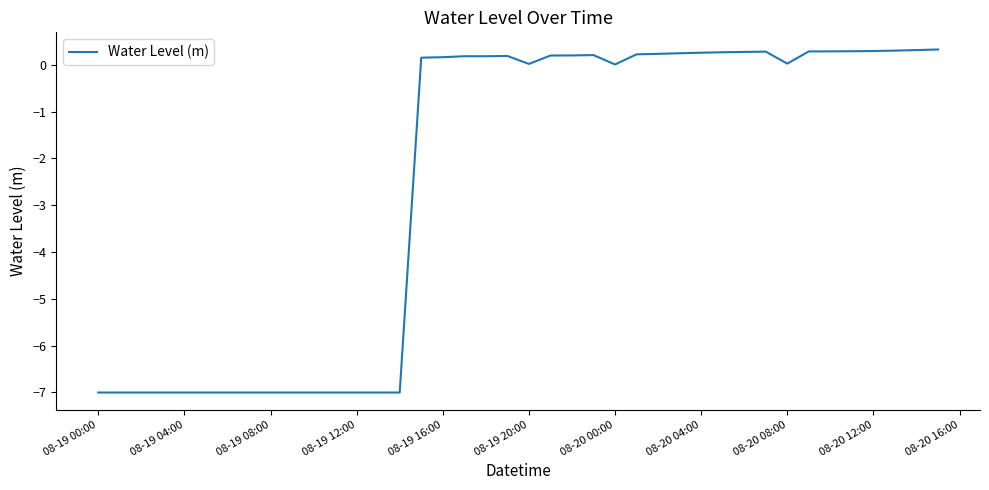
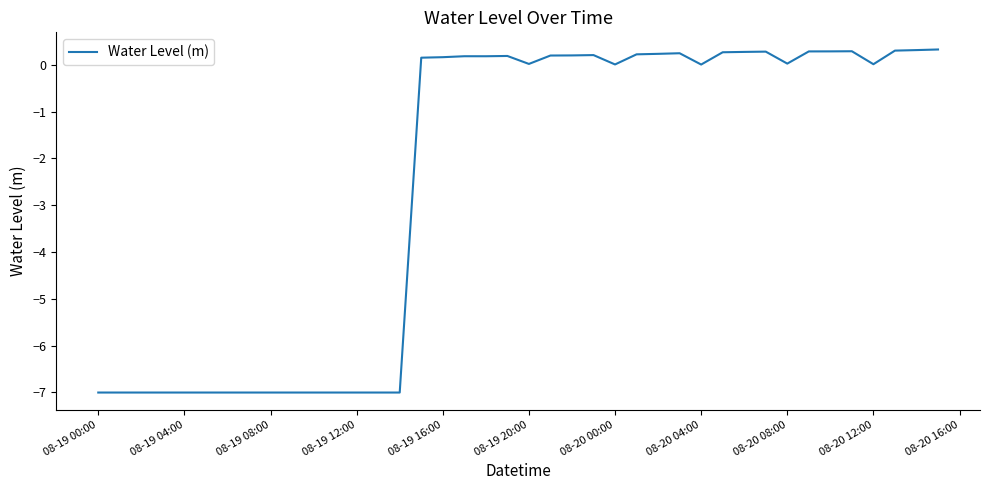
08-20 04:00: 0.3 -> 0.0
08-20 12:00: 0.3 -> 0.0
